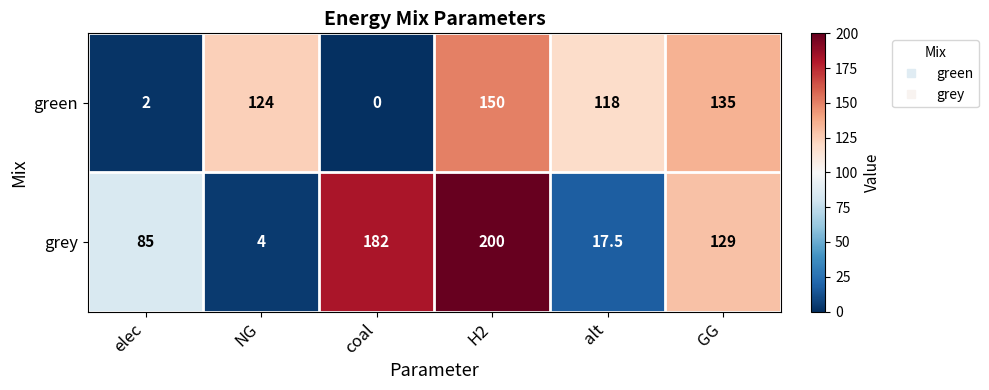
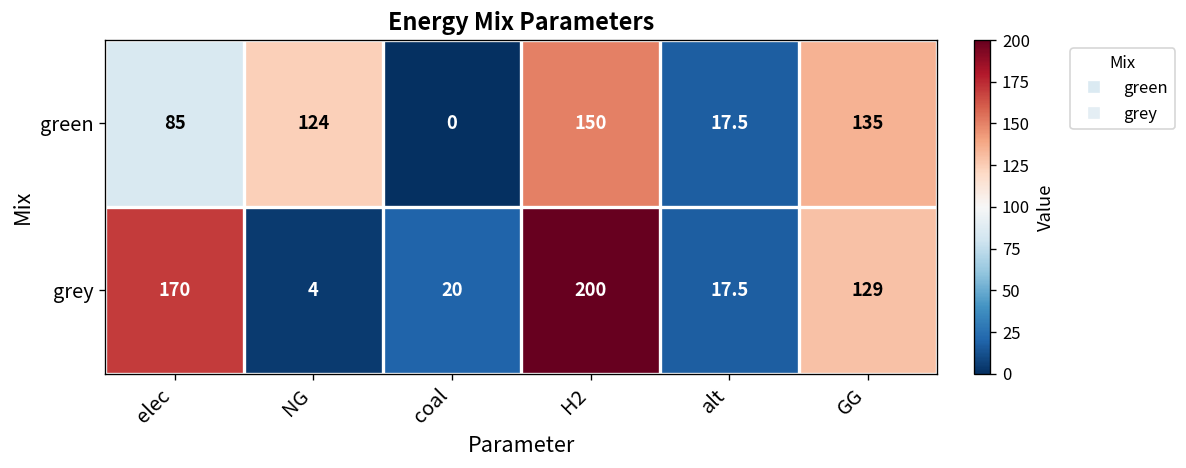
green, elec: 2 -> 85
green, alt: 118 -> 17.5
grey, elec: 85 -> 170
grey, coal: 182 -> 20
